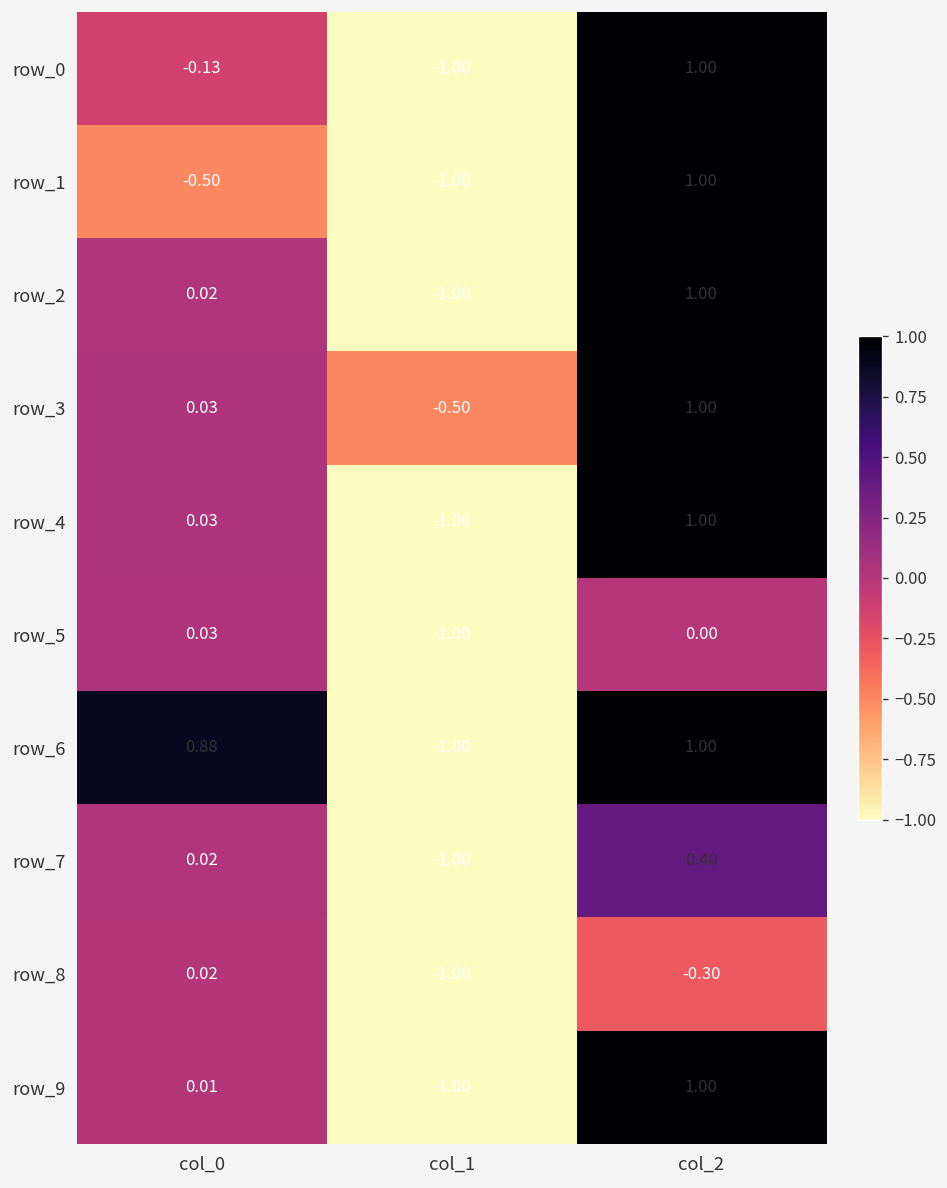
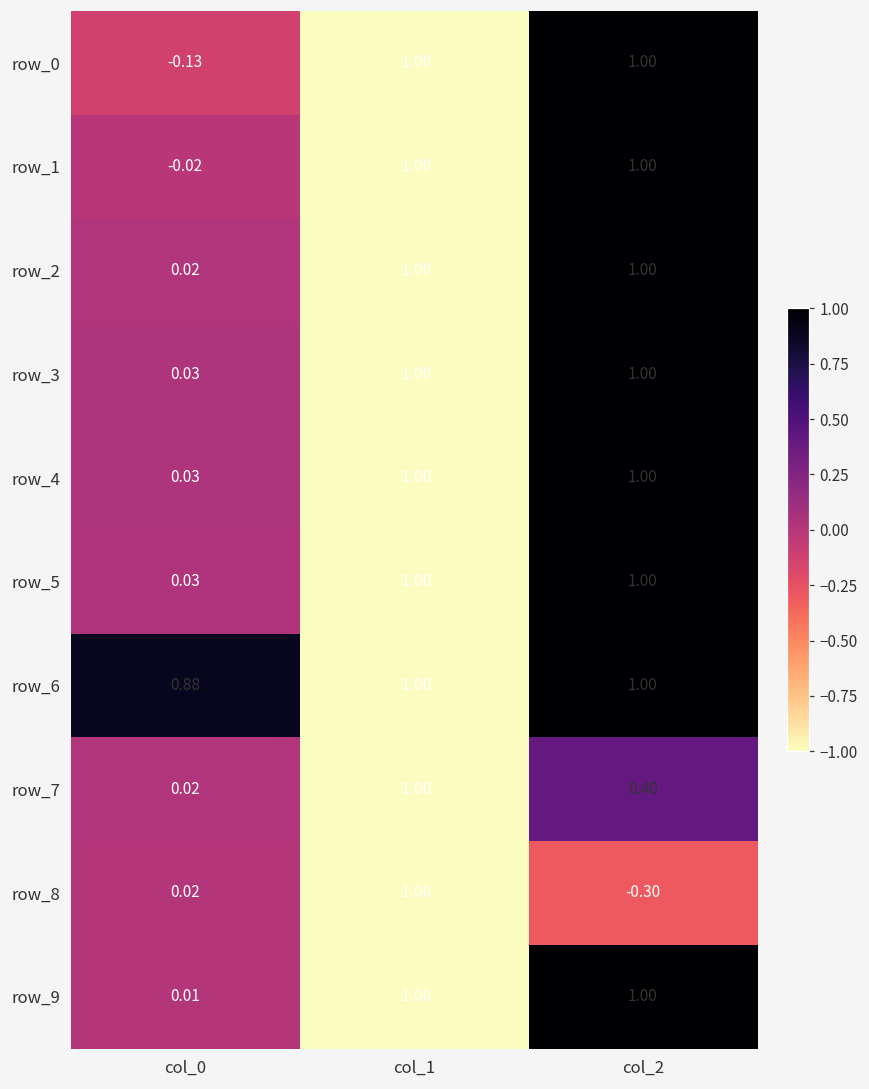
row_1, col_0: -0.50 -> -0.02
row_3, col_1: -0.50 -> -1.00
row_5, col_2: 0.00 -> 1.00
